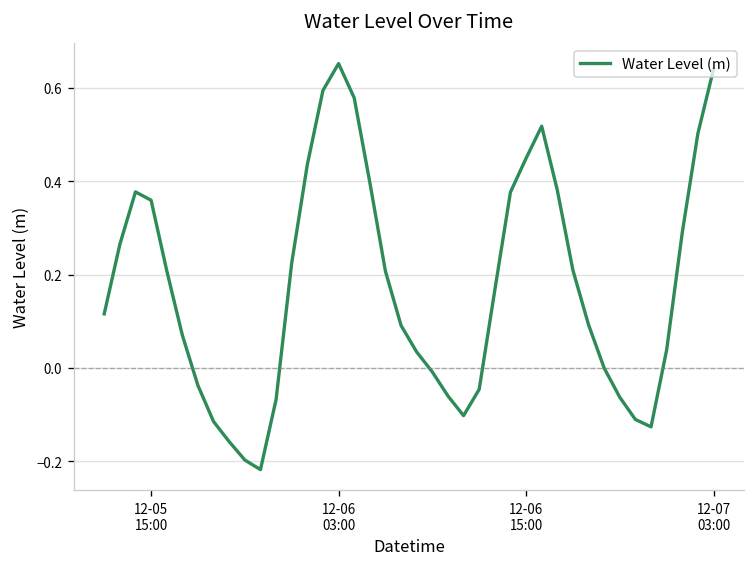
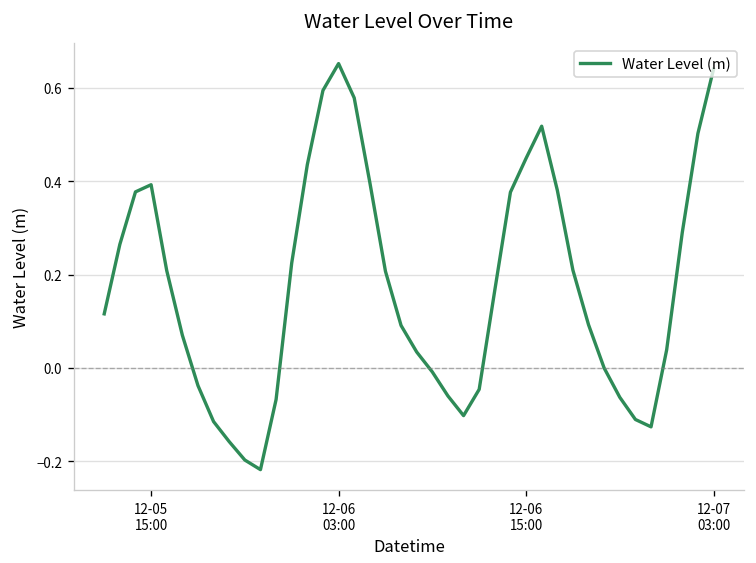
12-05 15:00: 0.36 -> 0.39
